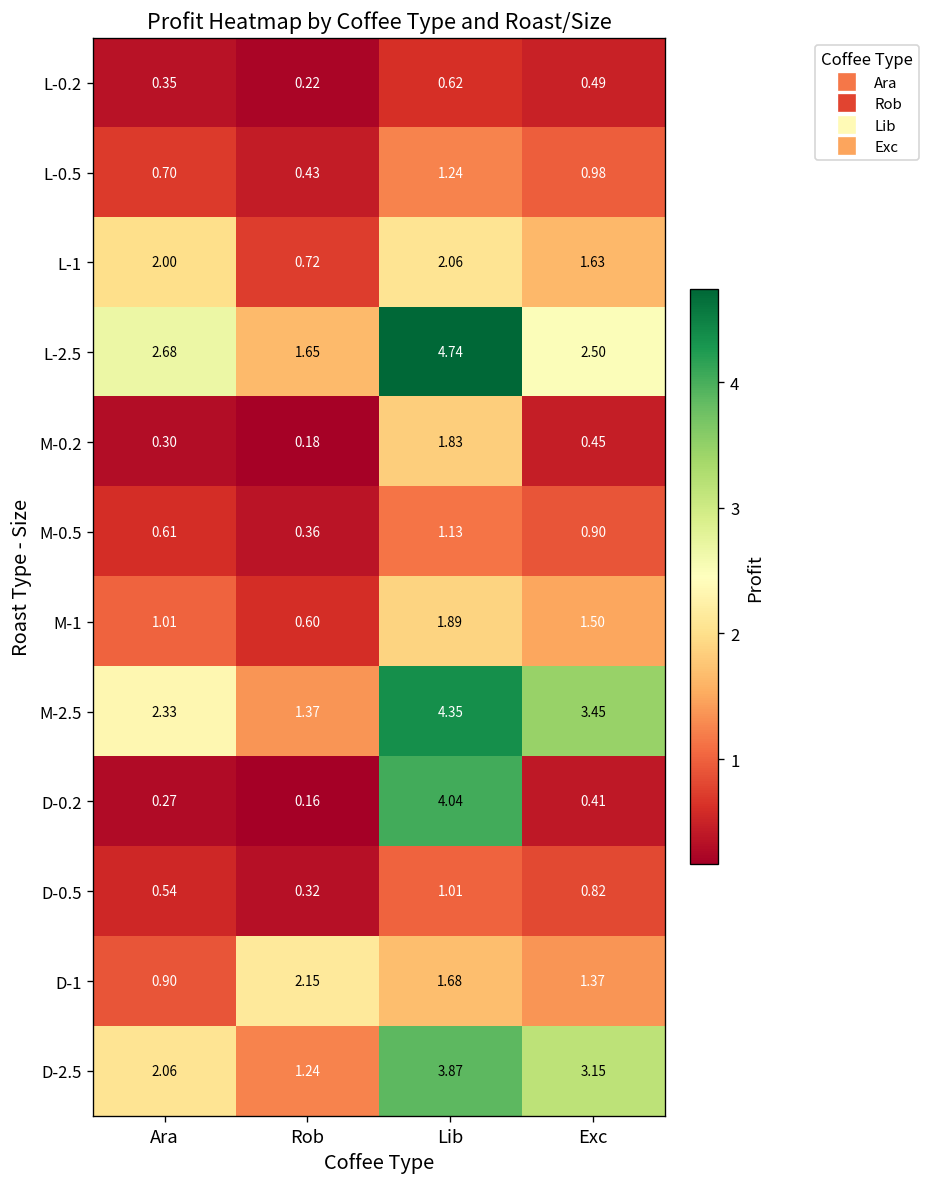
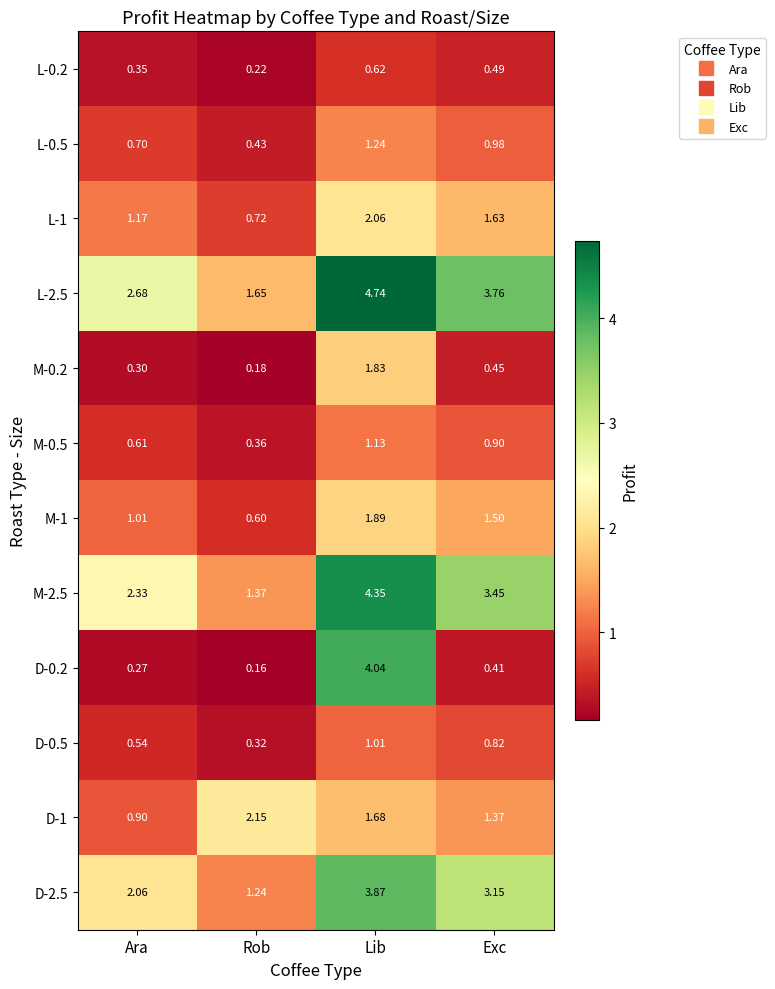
L-1, Ara: 2.00 -> 1.17
L-2.5, Exc: 2.50 -> 3.76
